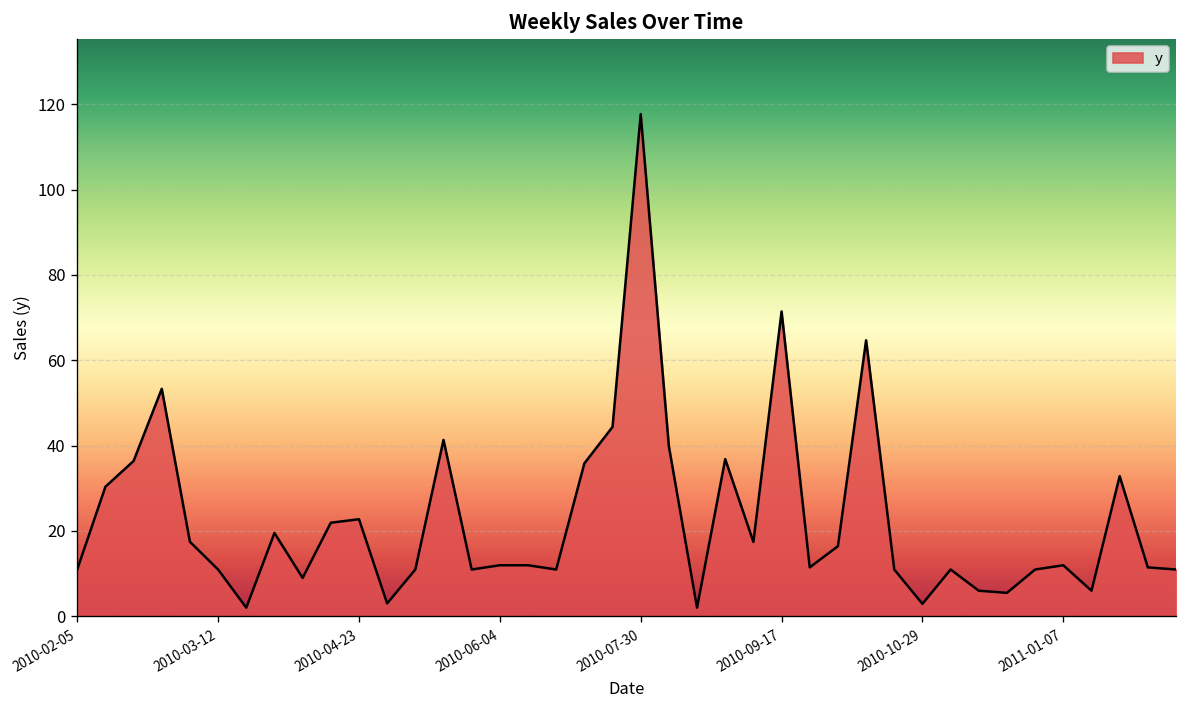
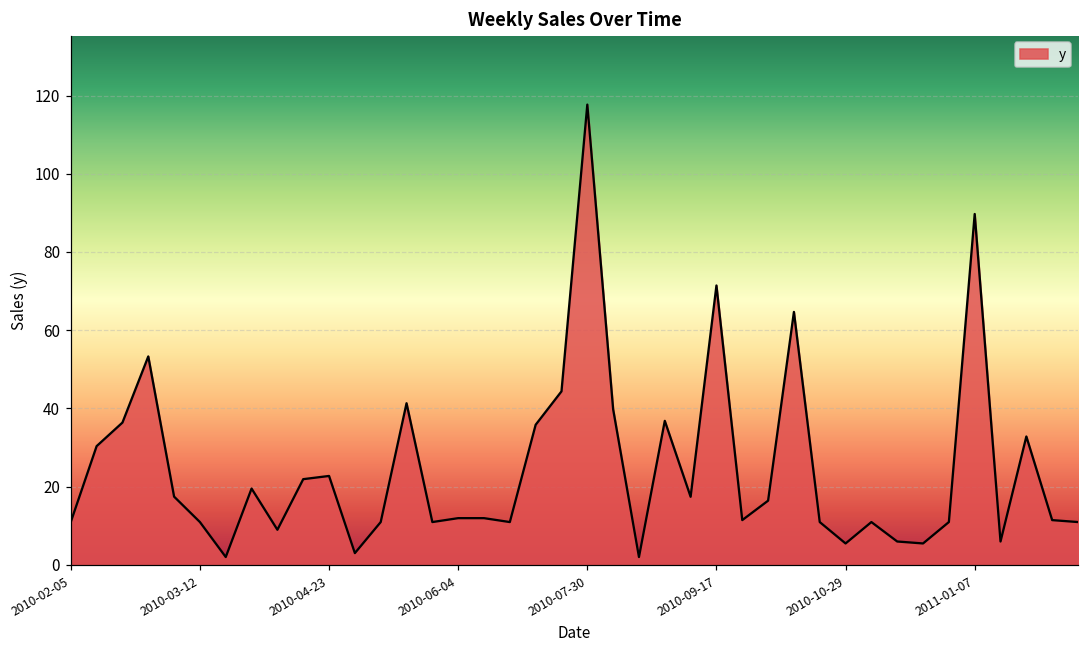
2010-10-29: 3 -> 5
2011-01-07: 12 -> 90
